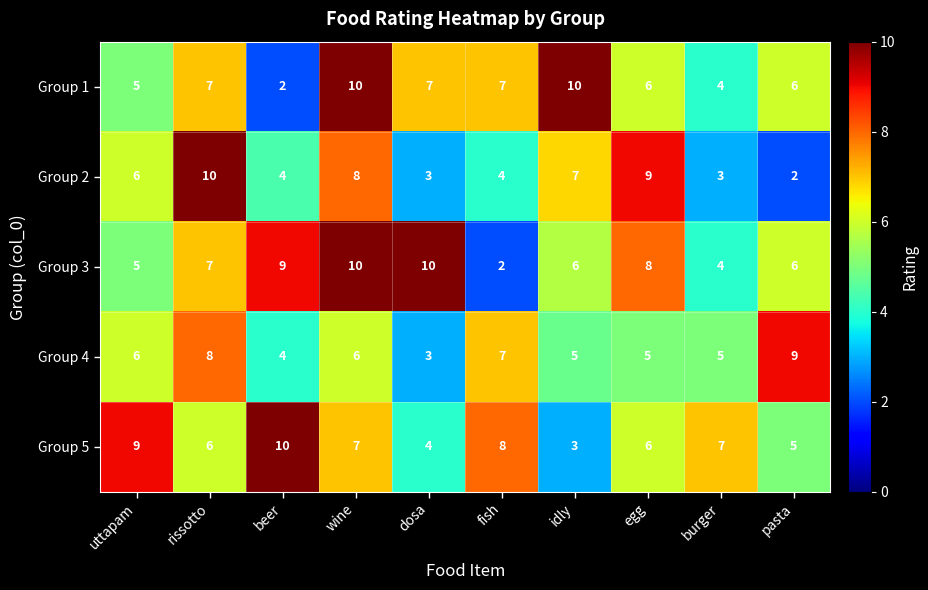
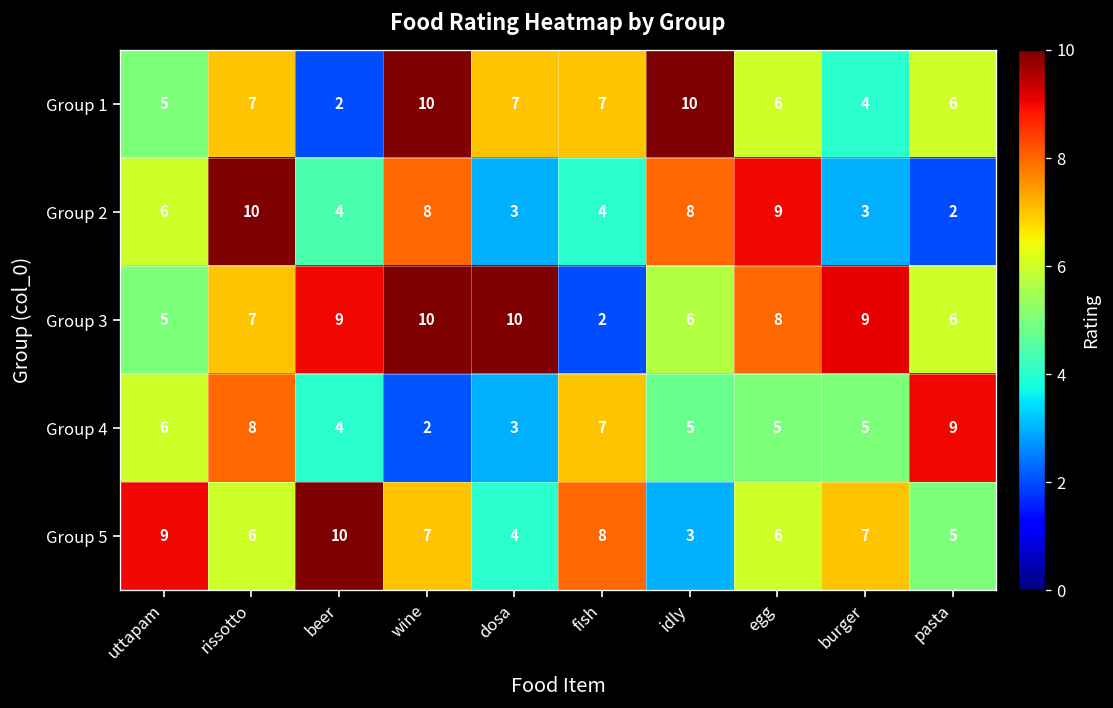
Group 2, idly: 7 -> 8
Group 3, burger: 4 -> 9
Group 4, wine: 6 -> 2
